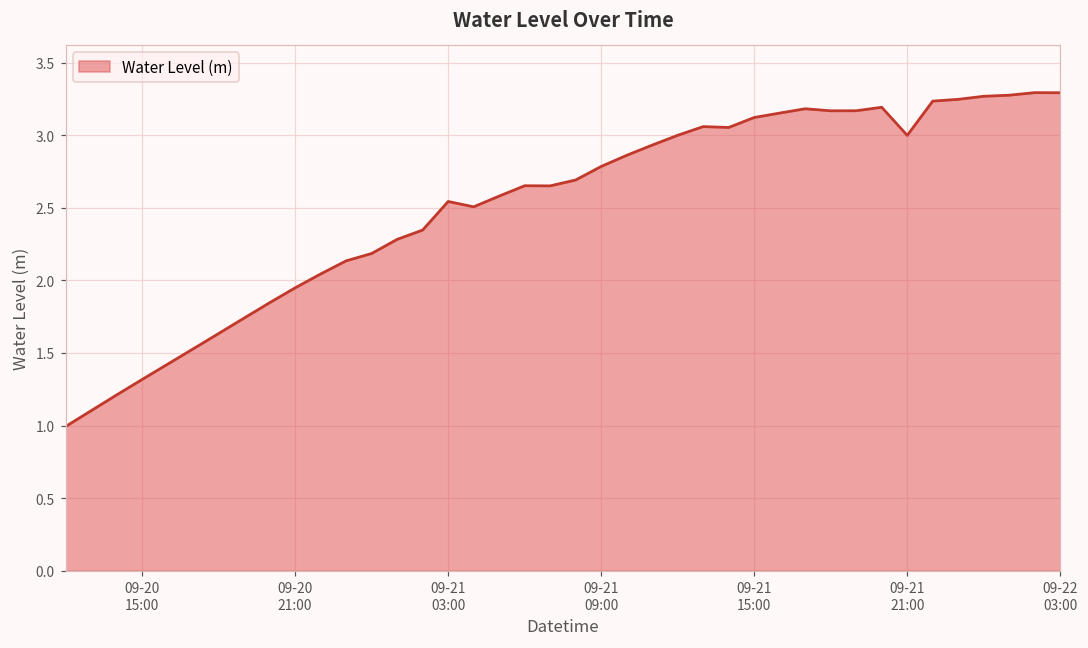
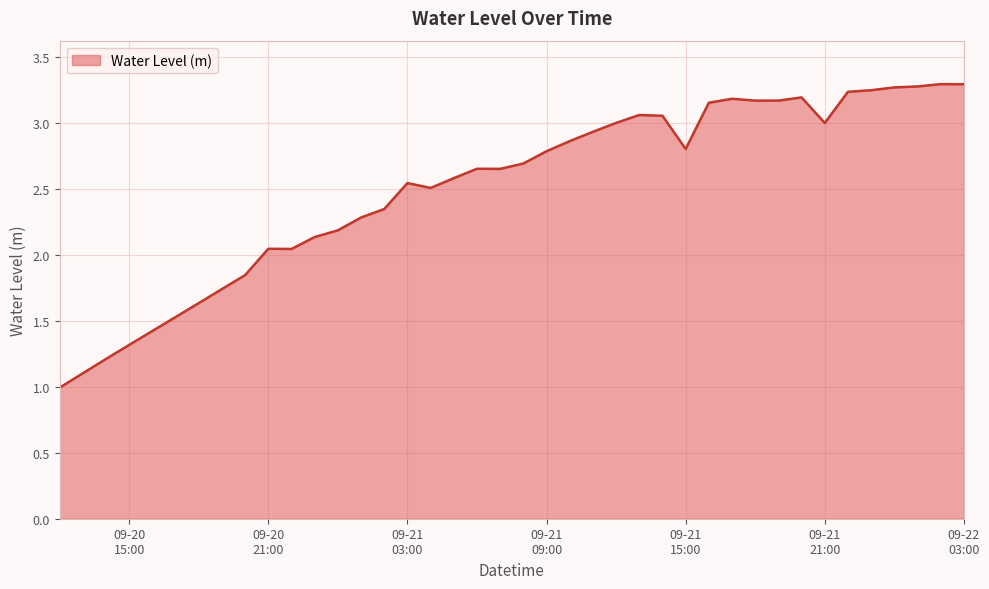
09-20 21:00: 1.95 -> 2.05
09-21 15:00: 3.12 -> 2.80
